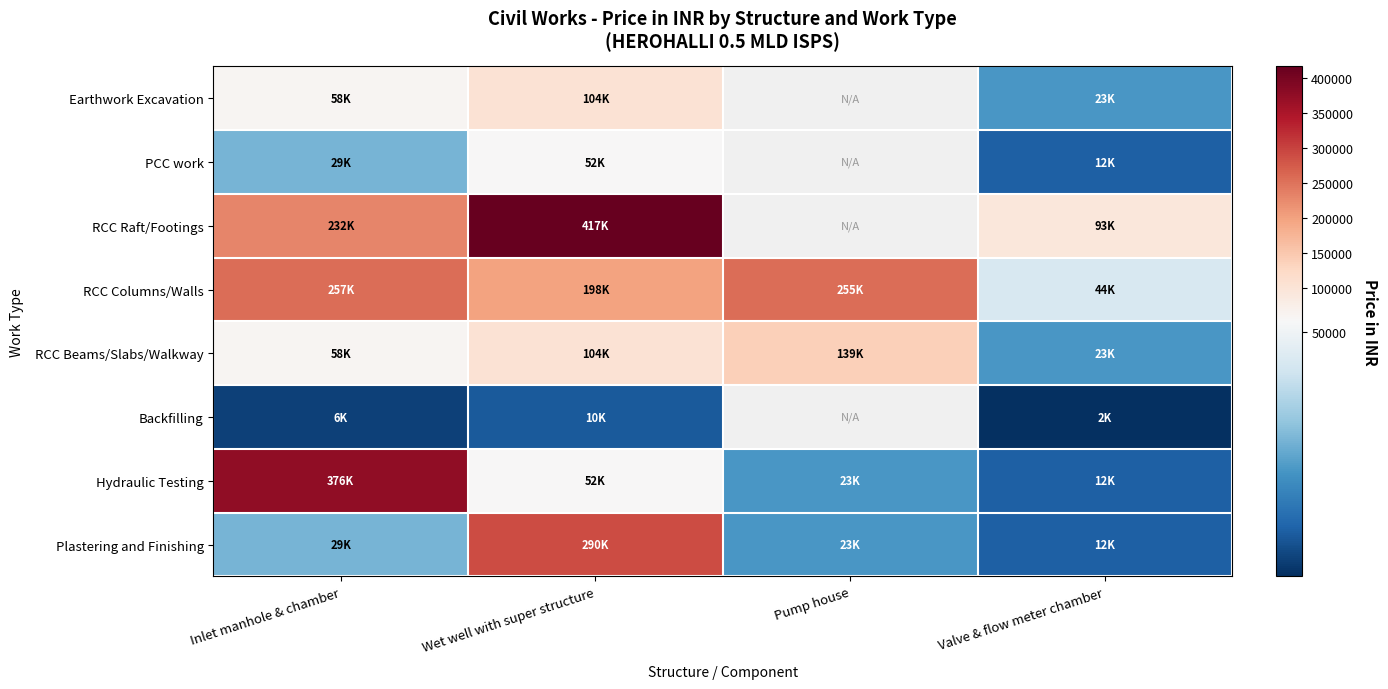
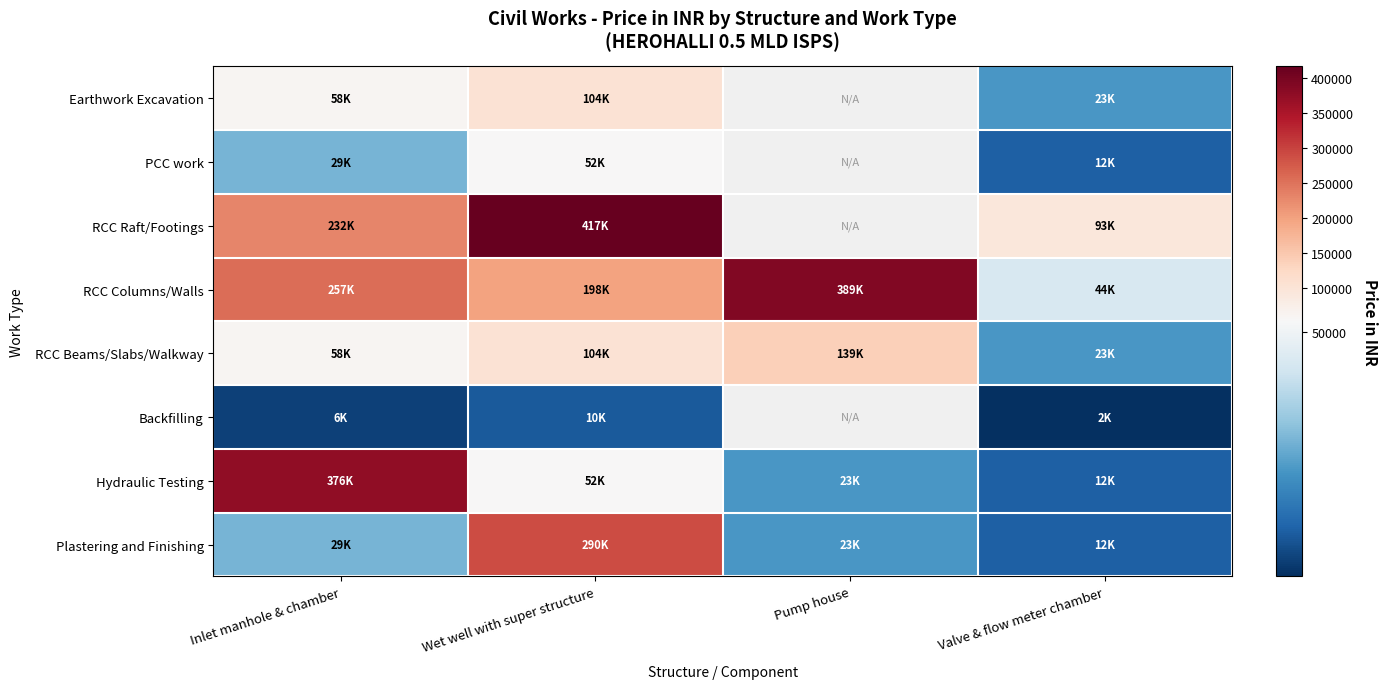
RCC Columns/Walls, Pump house: 255K -> 389K
